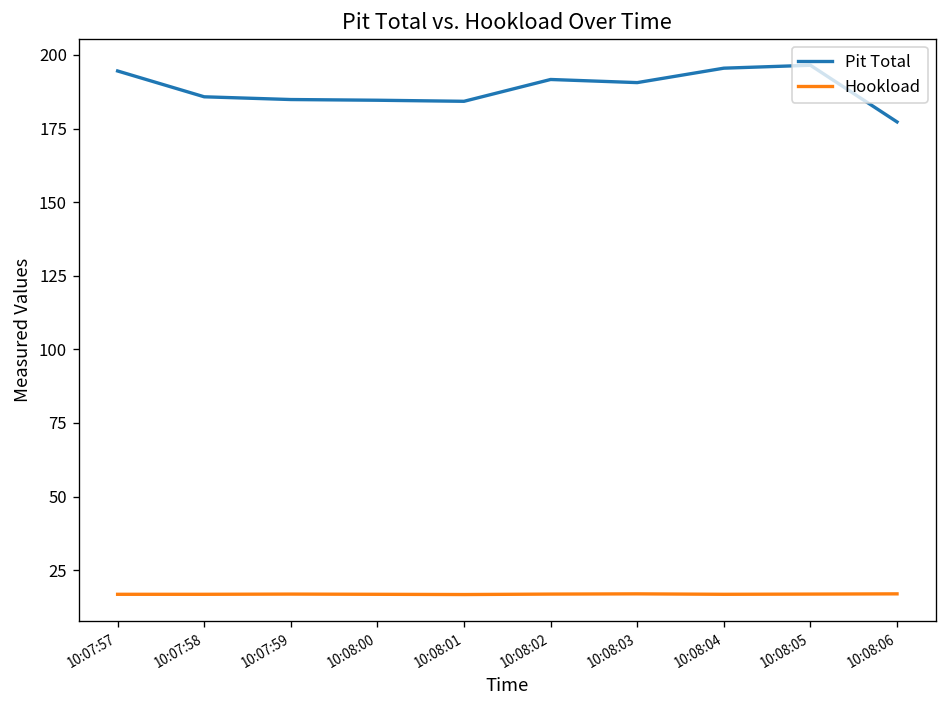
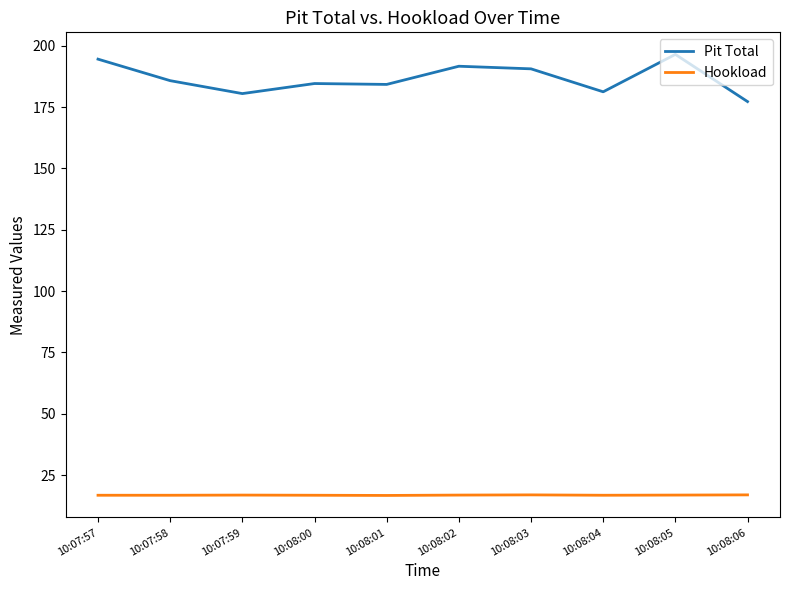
Pit Total, 10:07:59: 185 -> 181
Pit Total, 10:08:04: 195 -> 181
